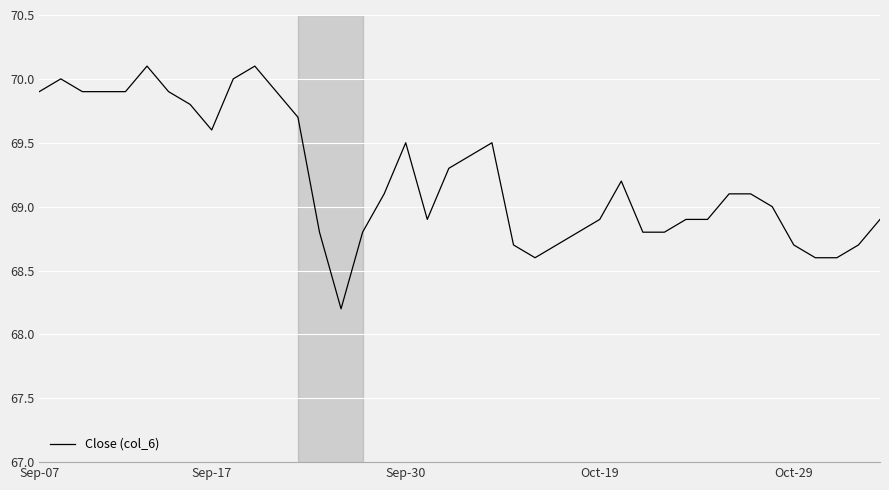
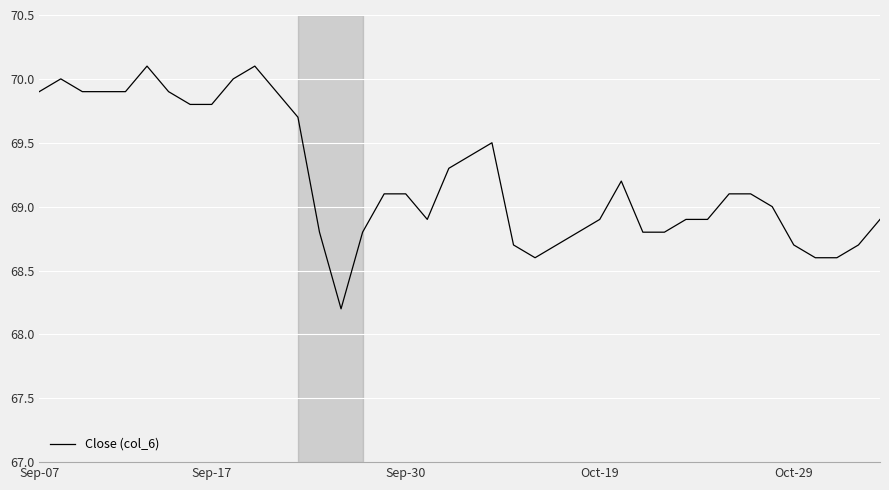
Sep-17: 69.6 -> 69.8
Sep-30: 69.5 -> 69.1
